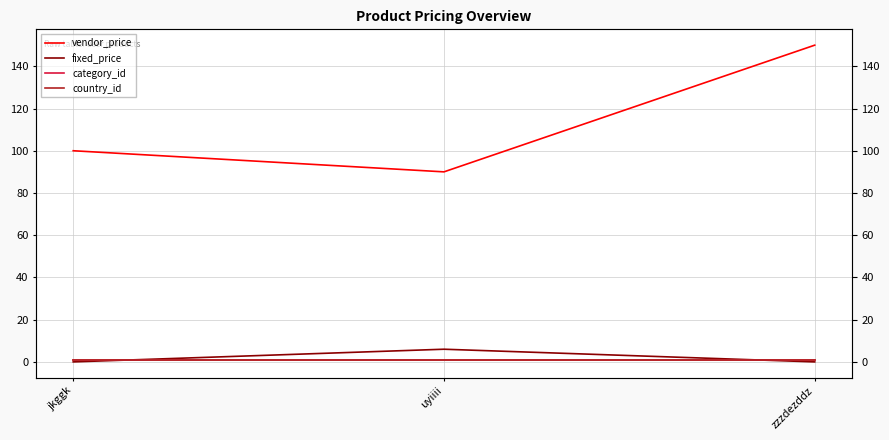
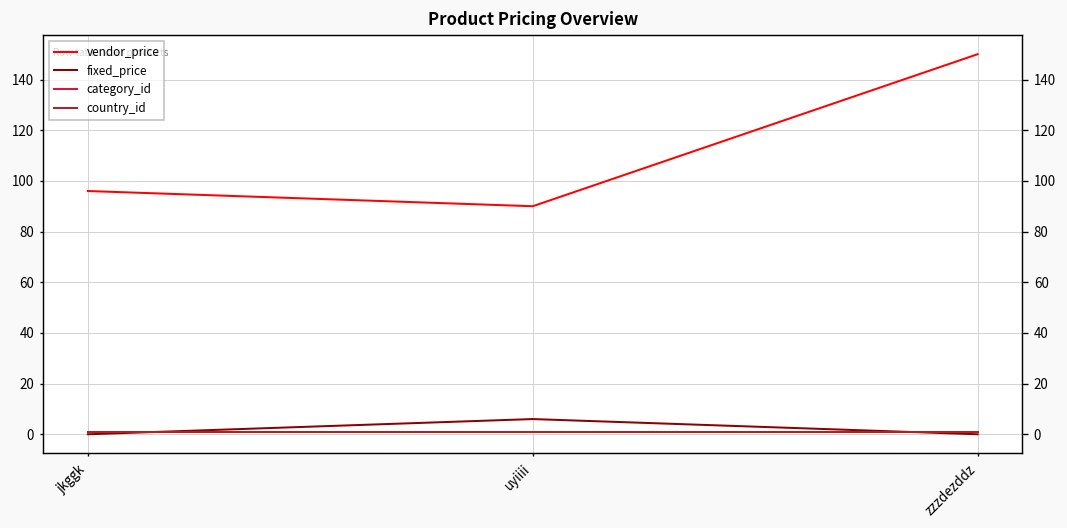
vendor_price, jkggk: 100 -> 96
